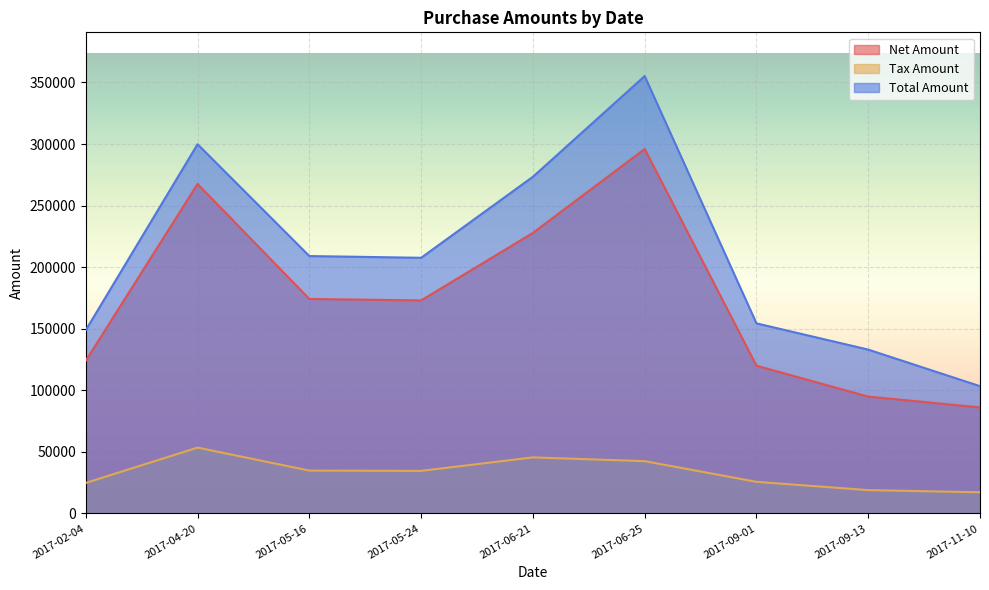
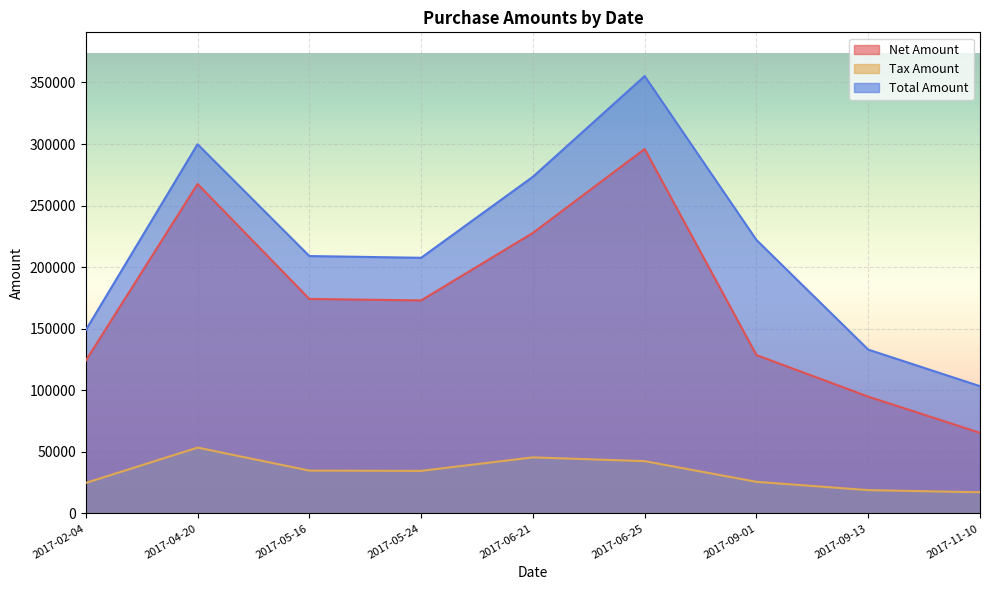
Net Amount, 2017-09-01: 120000 -> 129000
Total Amount, 2017-09-01: 154000 -> 222000
Net Amount, 2017-11-10: 86000 -> 65000
